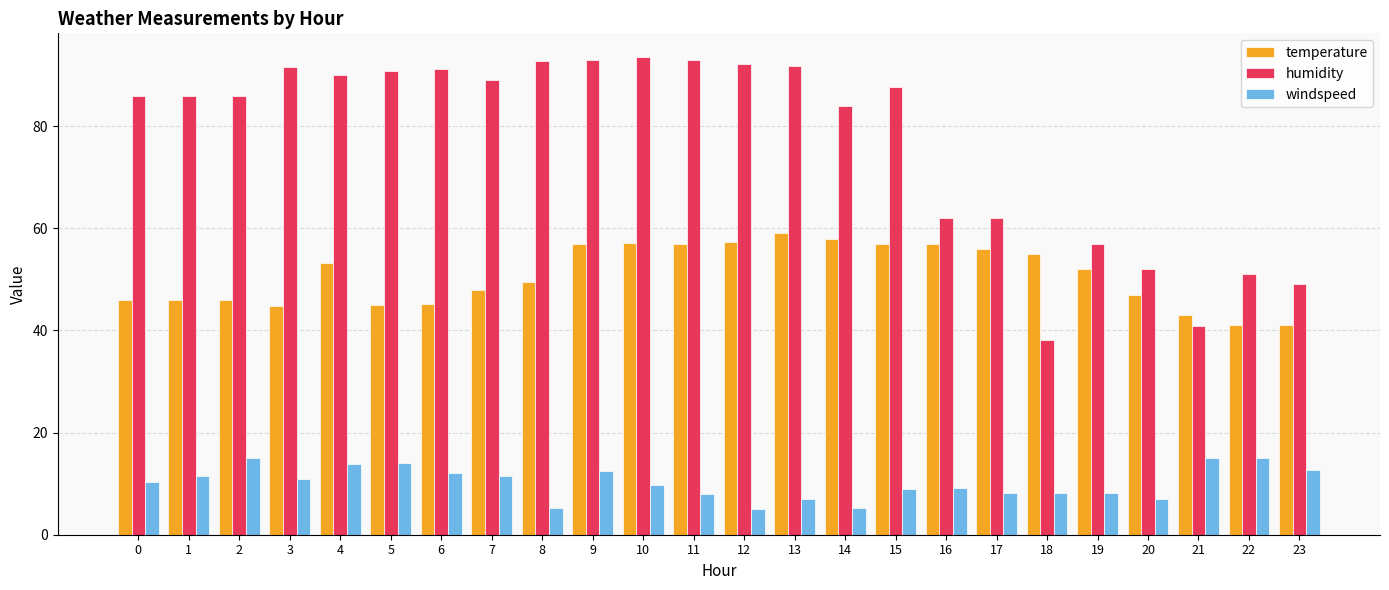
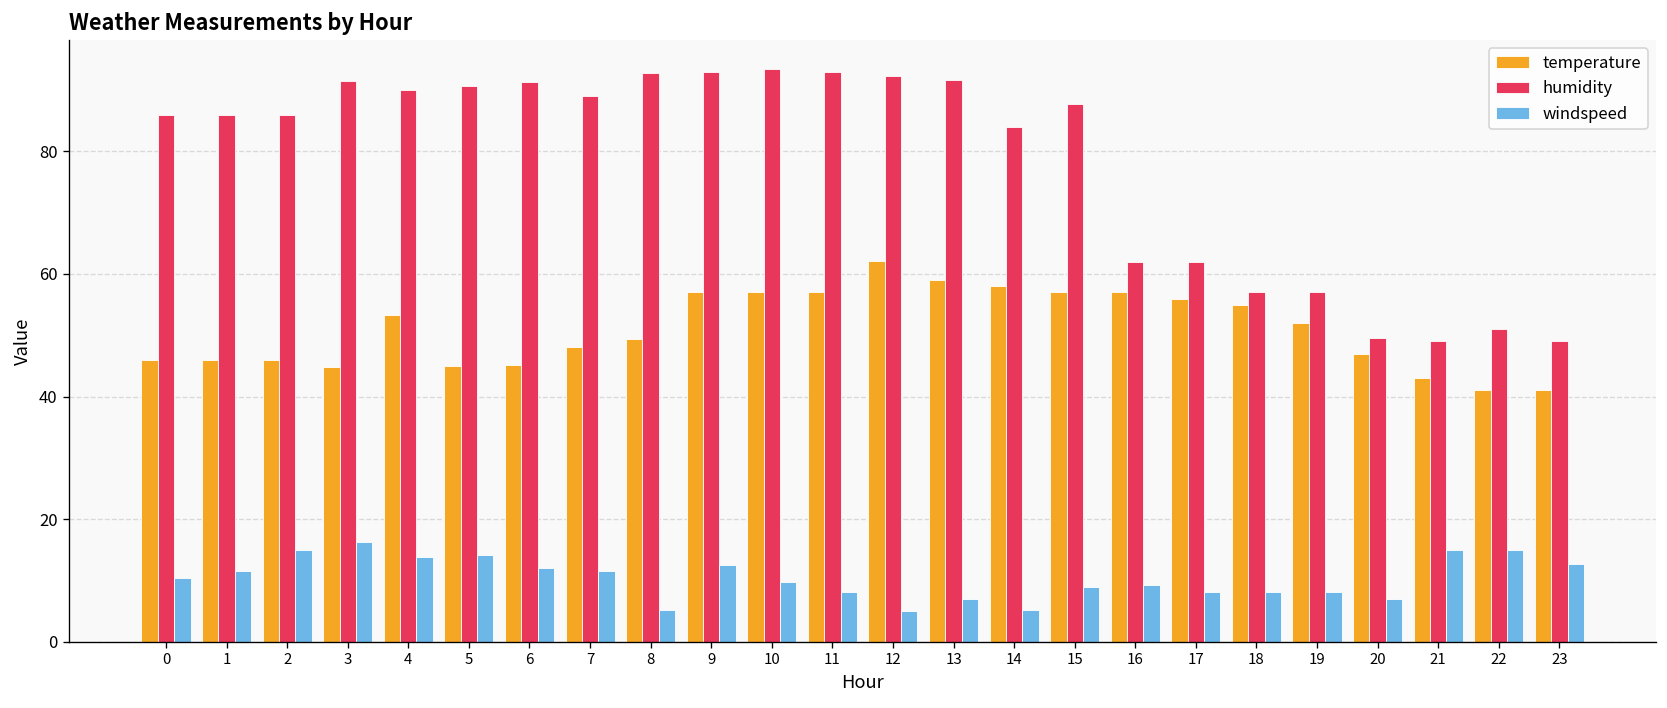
windspeed, 3: 11 -> 16
temperature, 12: 57 -> 62
humidity, 18: 38 -> 57
humidity, 20: 52 -> 50
humidity, 21: 41 -> 49
